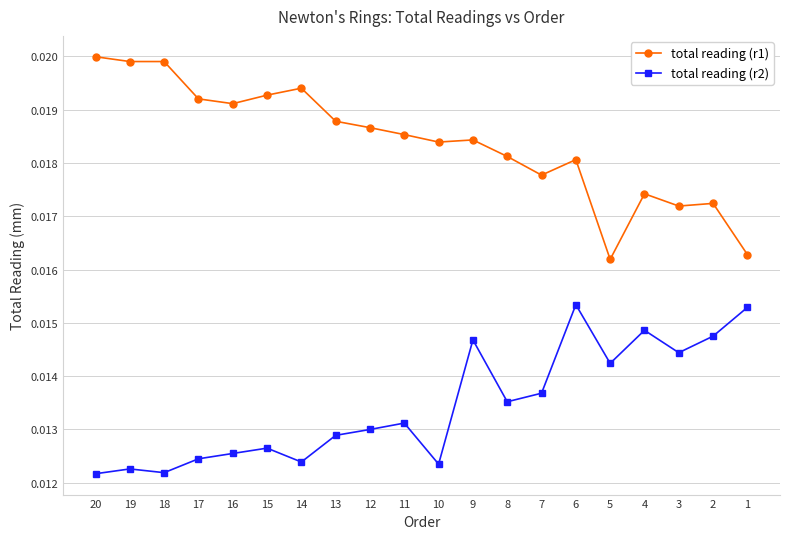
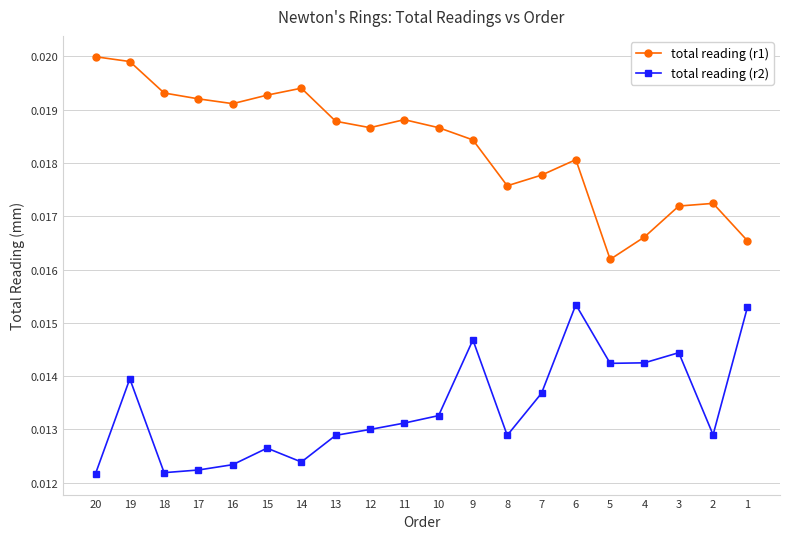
total reading (r2), 19: 0.0123 -> 0.0140
total reading (r1), 18: 0.0199 -> 0.0193
total reading (r2), 17: 0.0125 -> 0.0122
total reading (r2), 16: 0.0126 -> 0.0123
total reading (r1), 11: 0.0185 -> 0.0188
total reading (r1), 10: 0.0184 -> 0.0187
total reading (r2), 10: 0.0124 -> 0.0133
total reading (r1), 8: 0.0181 -> 0.0176
total reading (r2), 8: 0.0135 -> 0.0129
total reading (r1), 4: 0.0174 -> 0.0166
total reading (r2), 4: 0.0149 -> 0.0143
total reading (r2), 2: 0.0148 -> 0.0129
total reading (r1), 1: 0.0163 -> 0.0165
